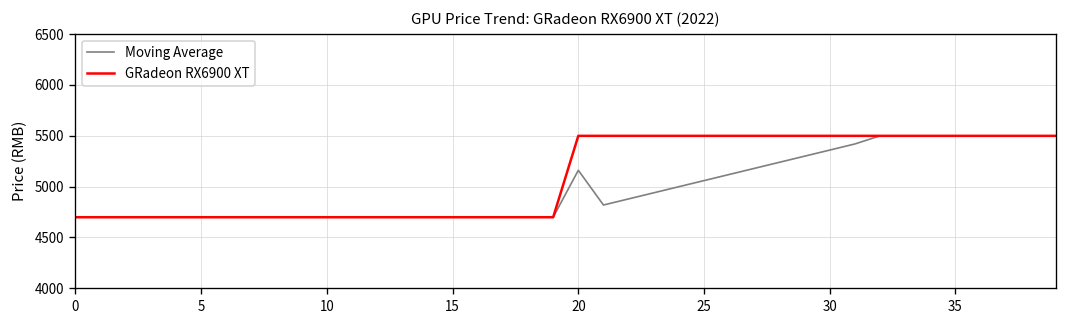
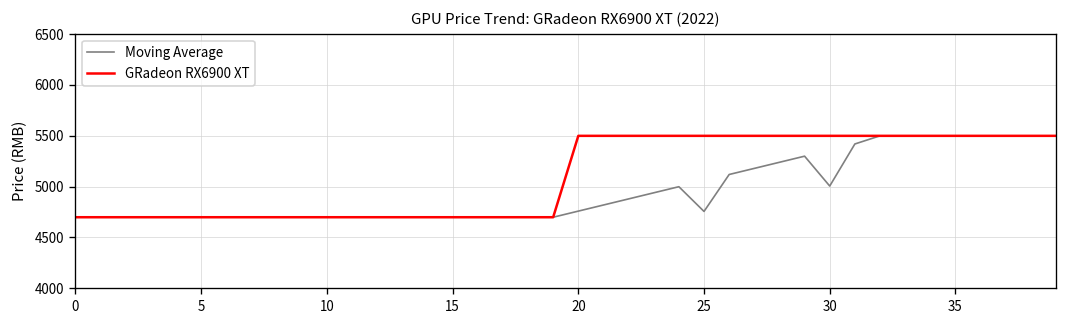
Moving Average, 20: 5200 -> 4800
Moving Average, 25: 5100 -> 4800
Moving Average, 30: 5400 -> 5000
